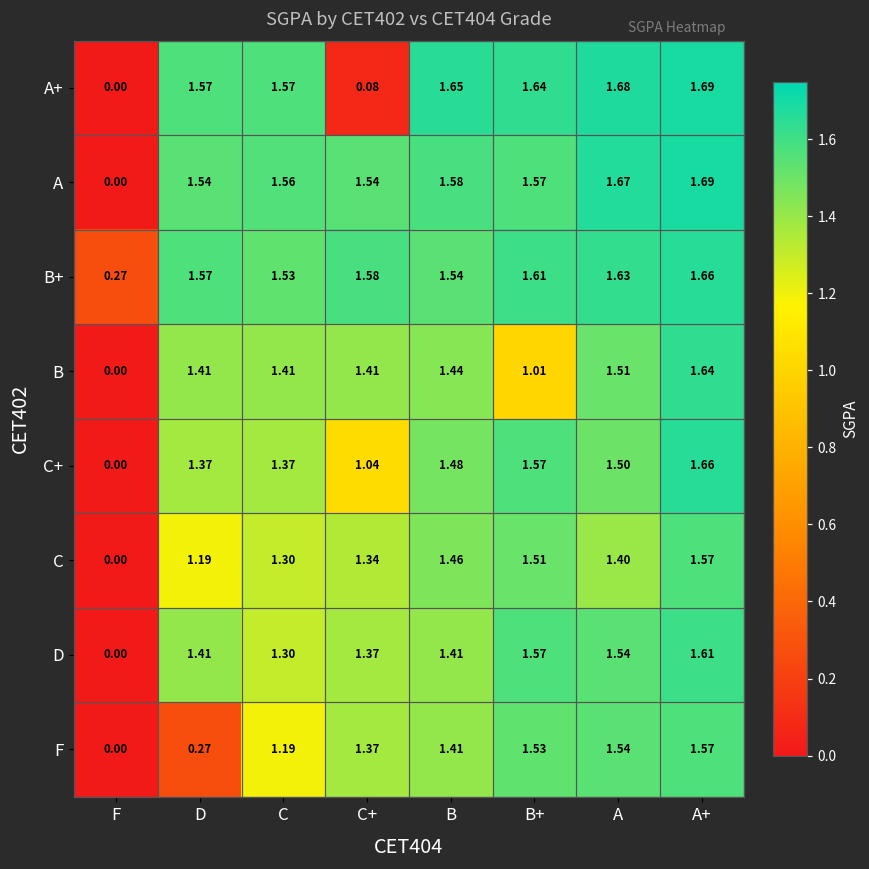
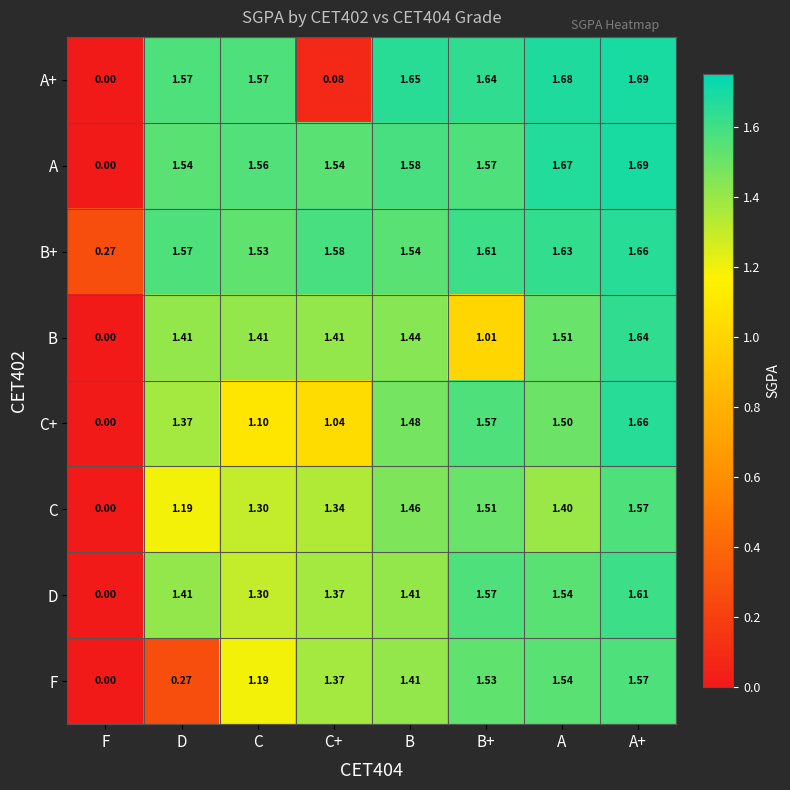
C+, C: 1.37 -> 1.10
